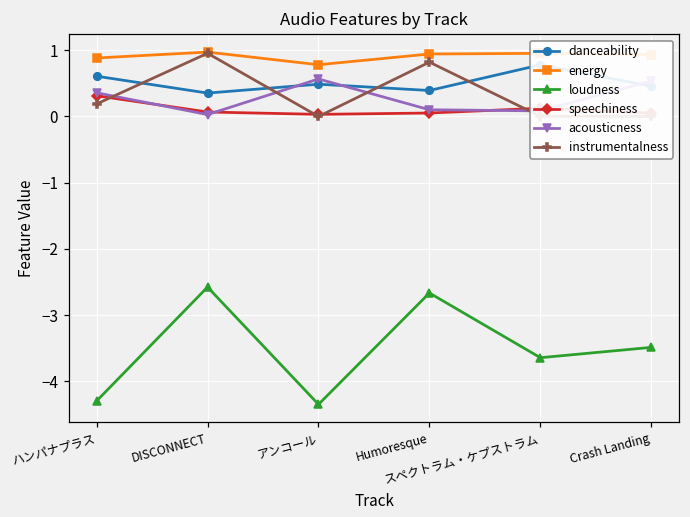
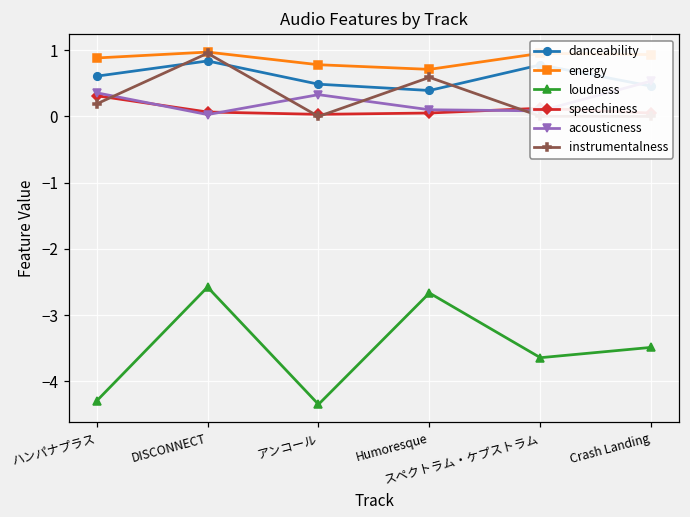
danceability, DISCONNECT: 0.4 -> 0.8
acousticness, アンコール: 0.6 -> 0.3
energy, Humoresque: 0.9 -> 0.7
instrumentalness, Humoresque: 0.8 -> 0.6
